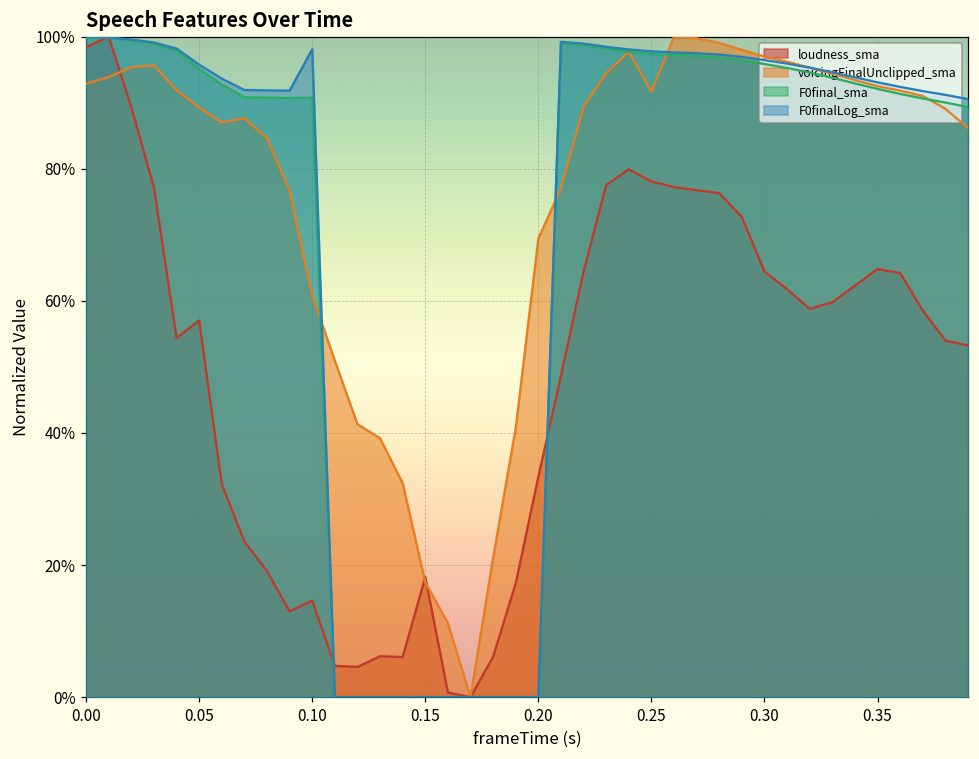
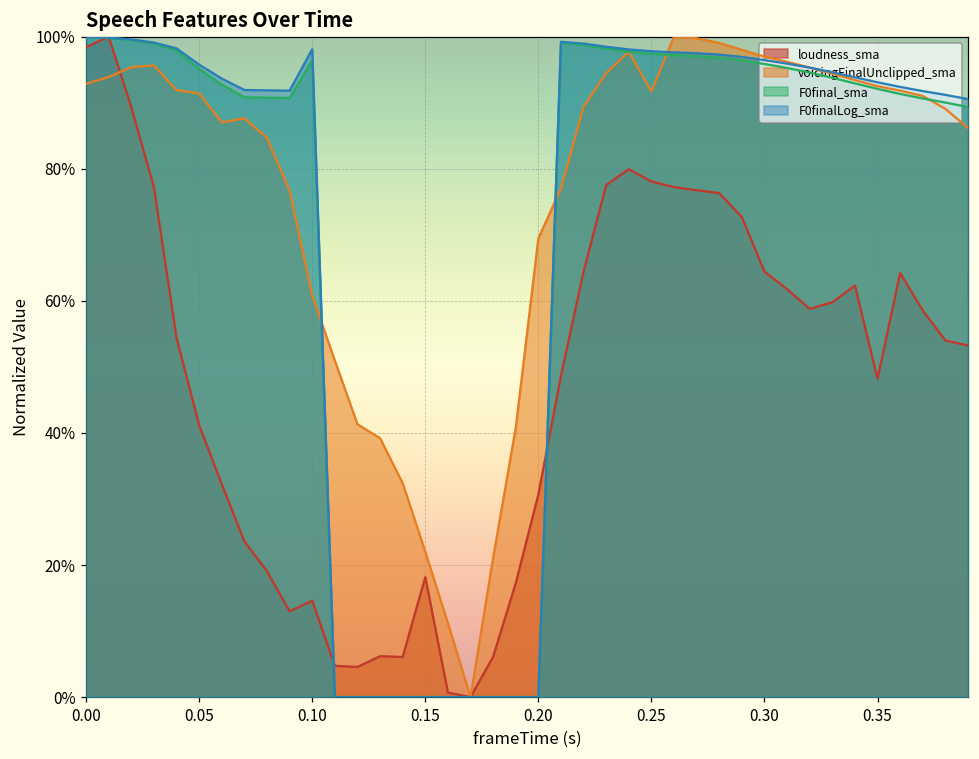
loudness_sma, 0.05: 57% -> 41%
voicingFinalUnclipped_sma, 0.05: 89% -> 91%
F0final_sma, 0.10: 91% -> 96%
voicingFinalUnclipped_sma, 0.15: 17% -> 22%
loudness_sma, 0.20: 33% -> 31%
loudness_sma, 0.35: 65% -> 48%
